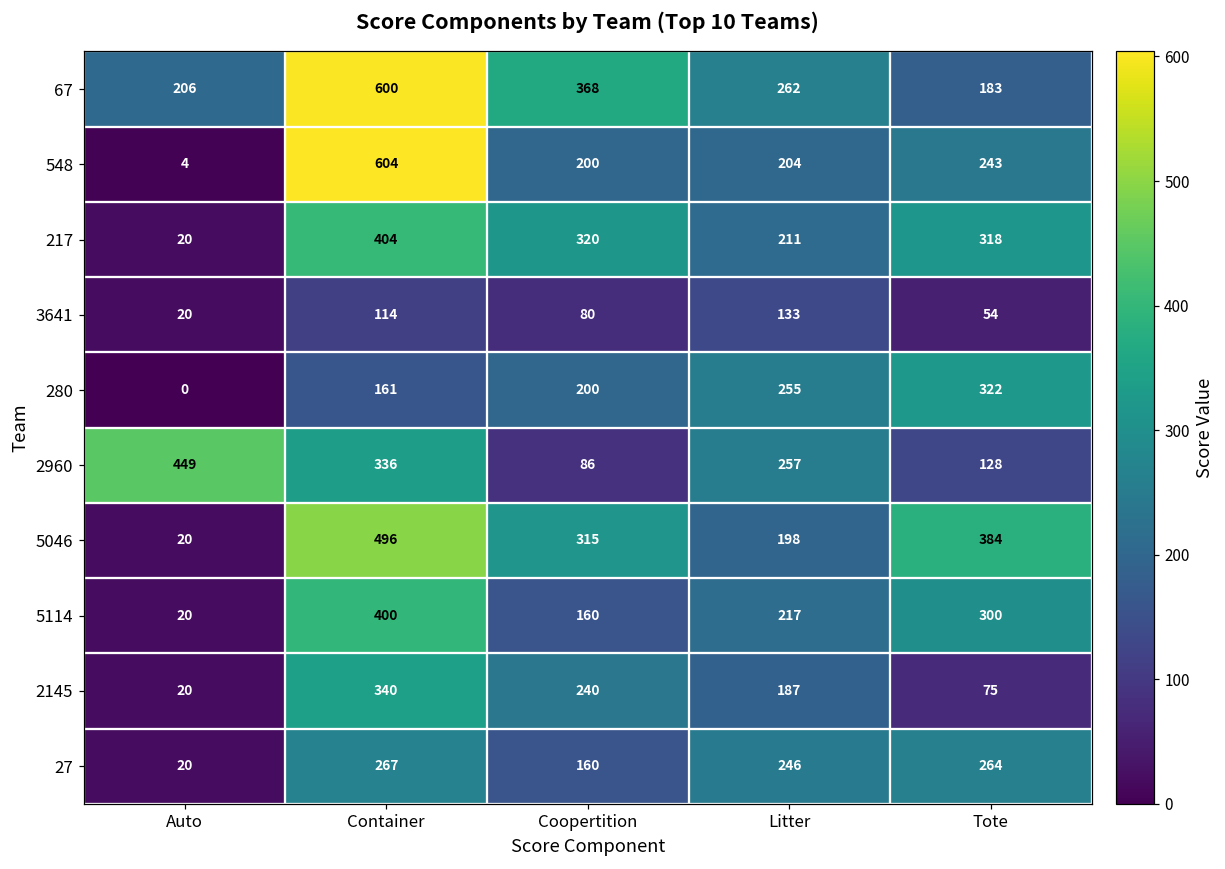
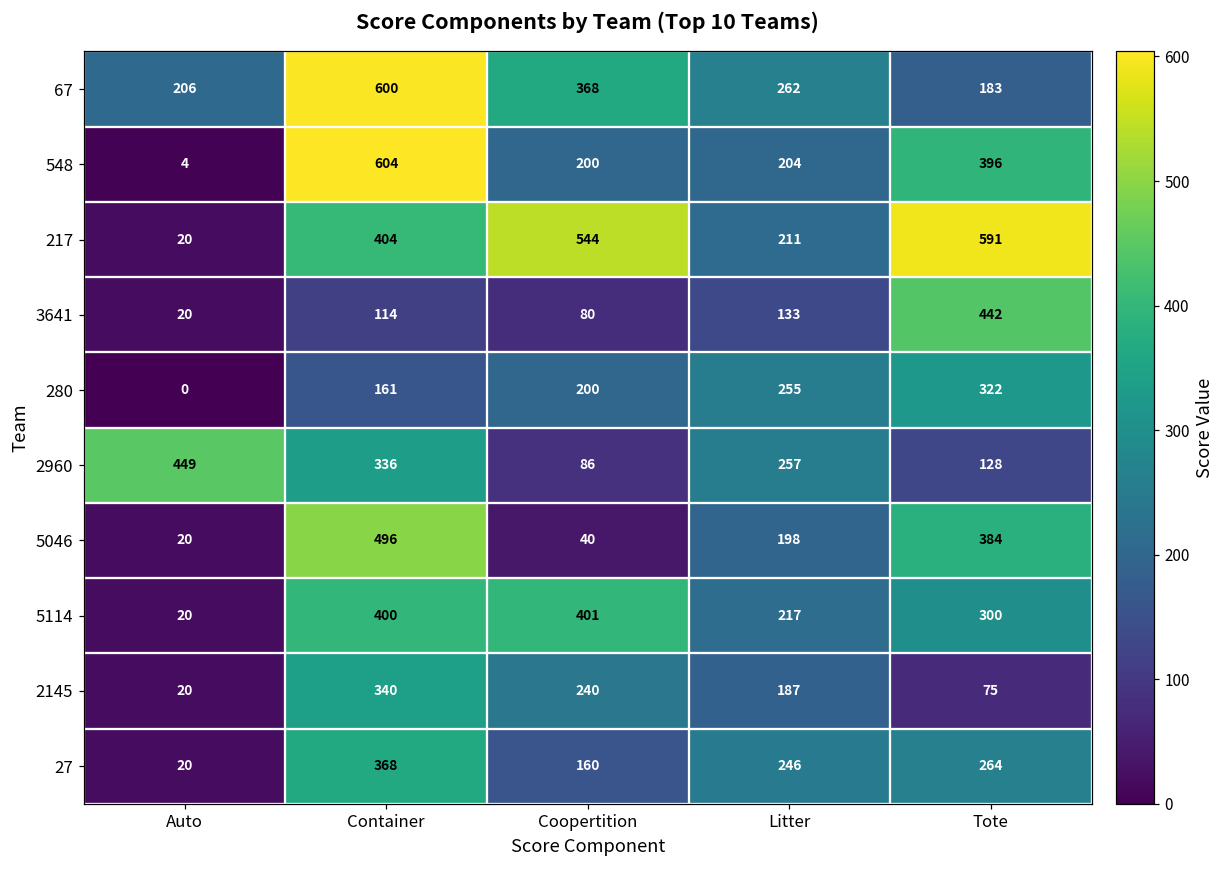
548, Tote: 243 -> 396
217, Coopertition: 320 -> 544
217, Tote: 318 -> 591
3641, Tote: 54 -> 442
5046, Coopertition: 315 -> 40
5114, Coopertition: 160 -> 401
27, Container: 267 -> 368
